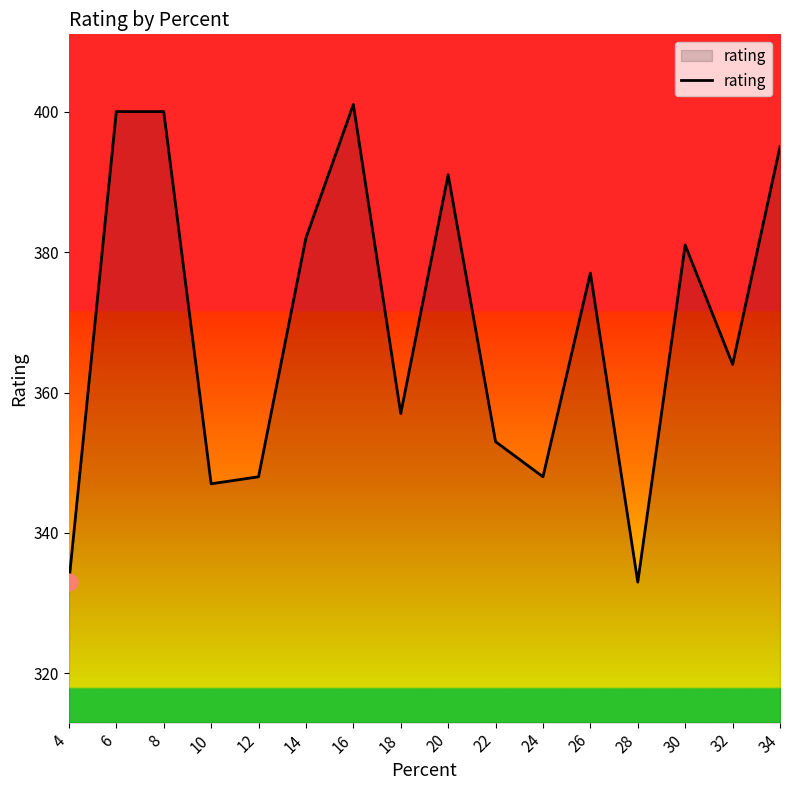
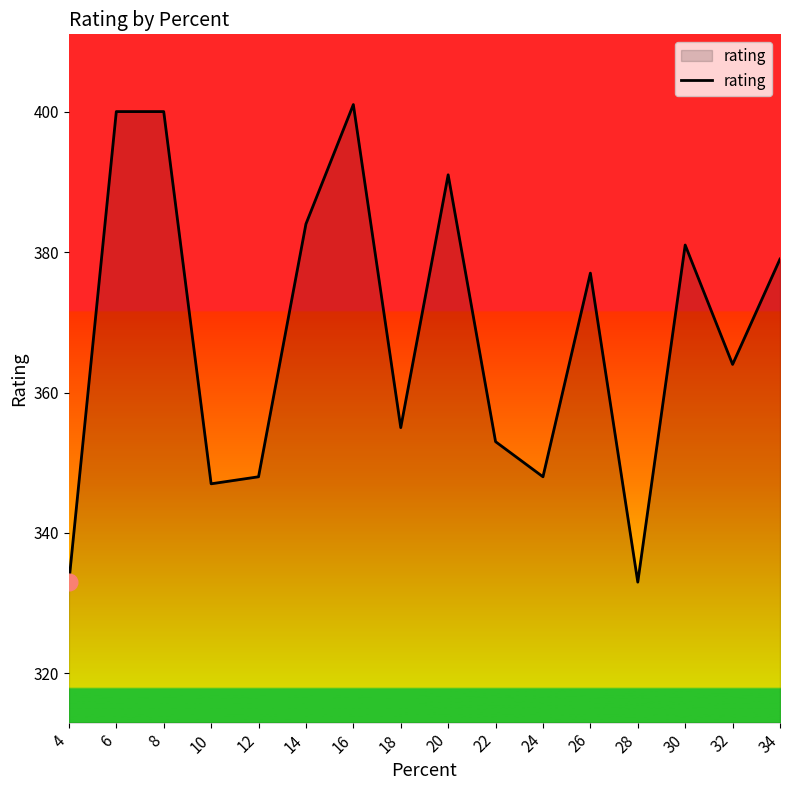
rating, 14: 382 -> 384
rating, 18: 357 -> 355
rating, 34: 395 -> 379
